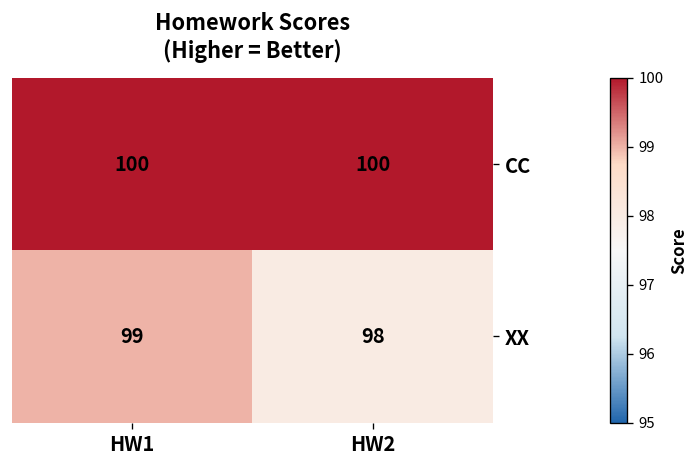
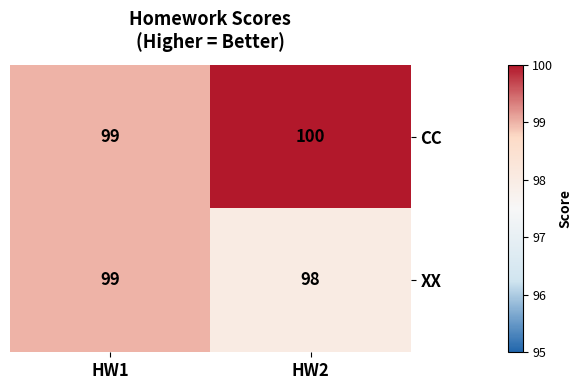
CC, HW1: 100 -> 99
